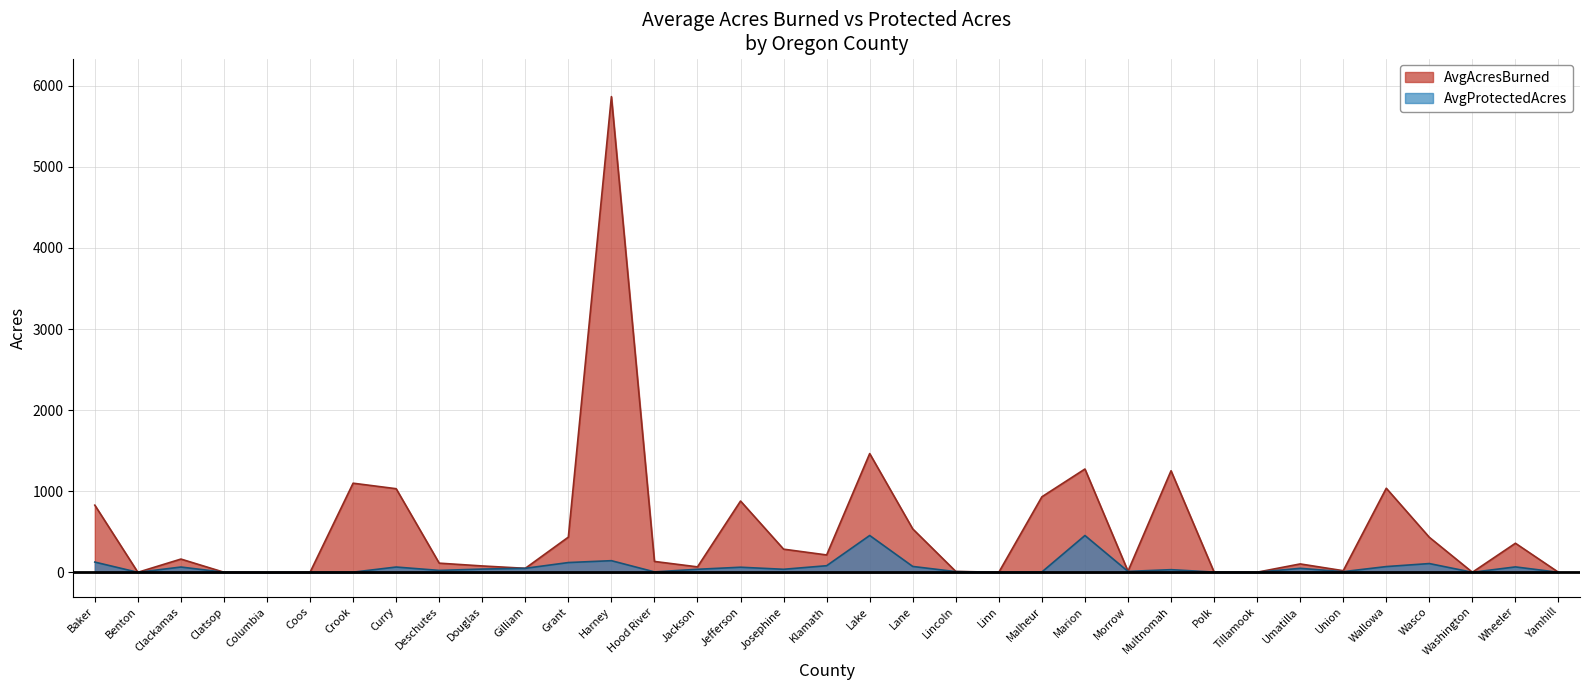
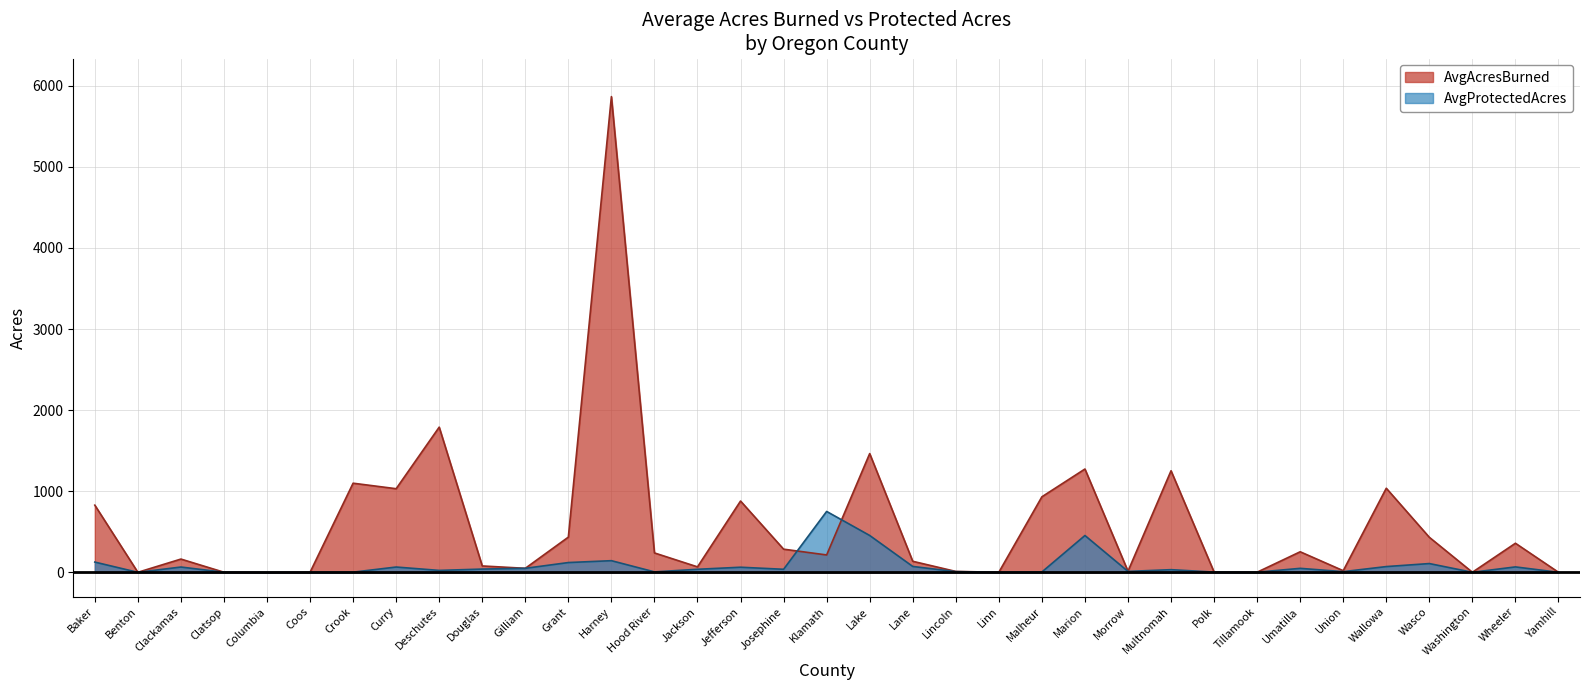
AvgAcresBurned, Deschutes: 100 -> 1800
AvgAcresBurned, Hood River: 100 -> 200
AvgProtectedAcres, Klamath: 100 -> 800
AvgAcresBurned, Lane: 500 -> 100
AvgAcresBurned, Umatilla: 100 -> 300
